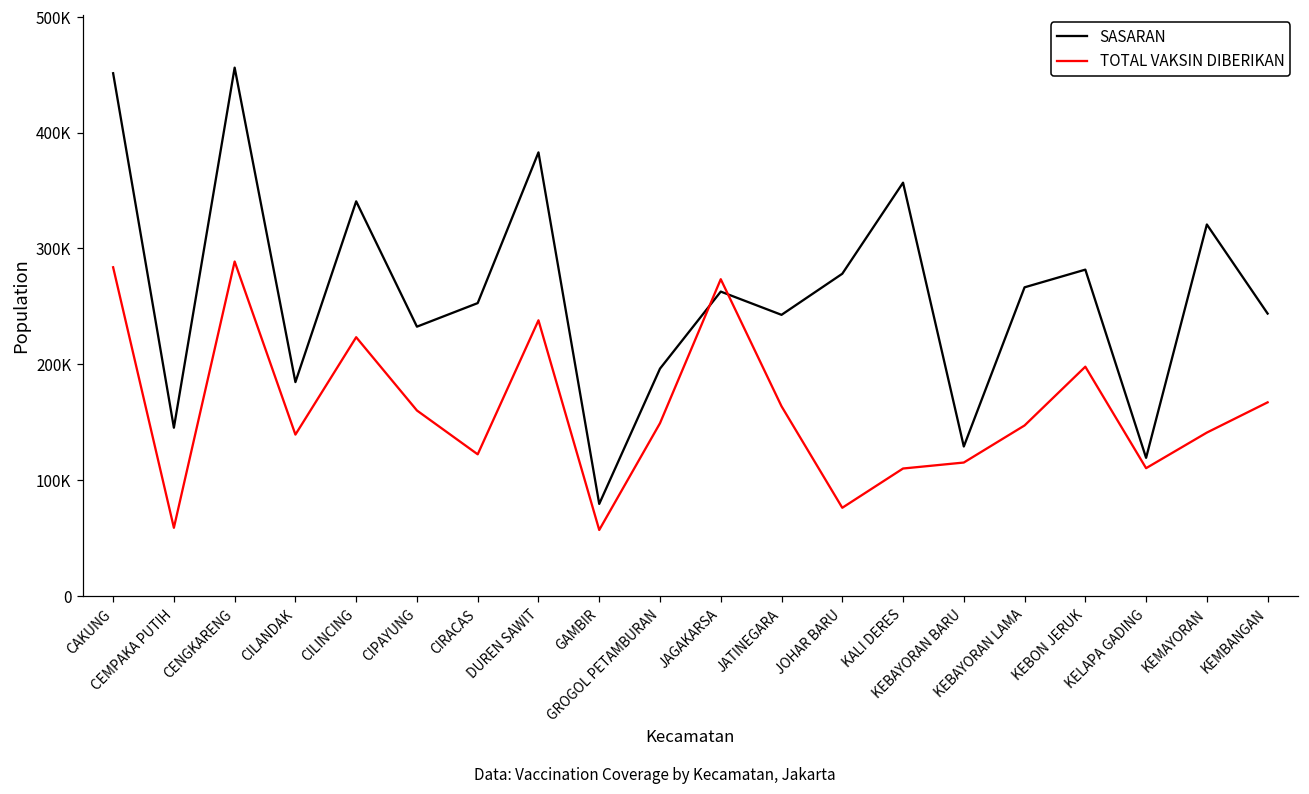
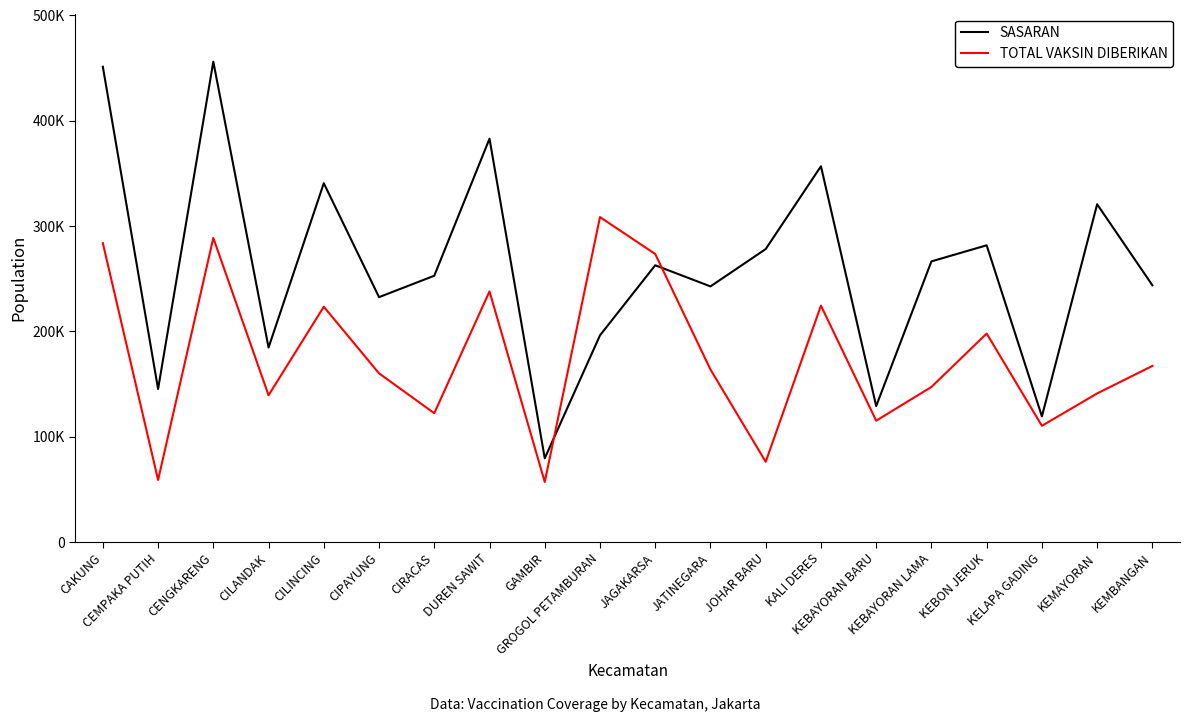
TOTAL VAKSIN DIBERIKAN, GROGOL PETAMBURAN: 149000 -> 309000
TOTAL VAKSIN DIBERIKAN, KALI DERES: 110000 -> 224000
